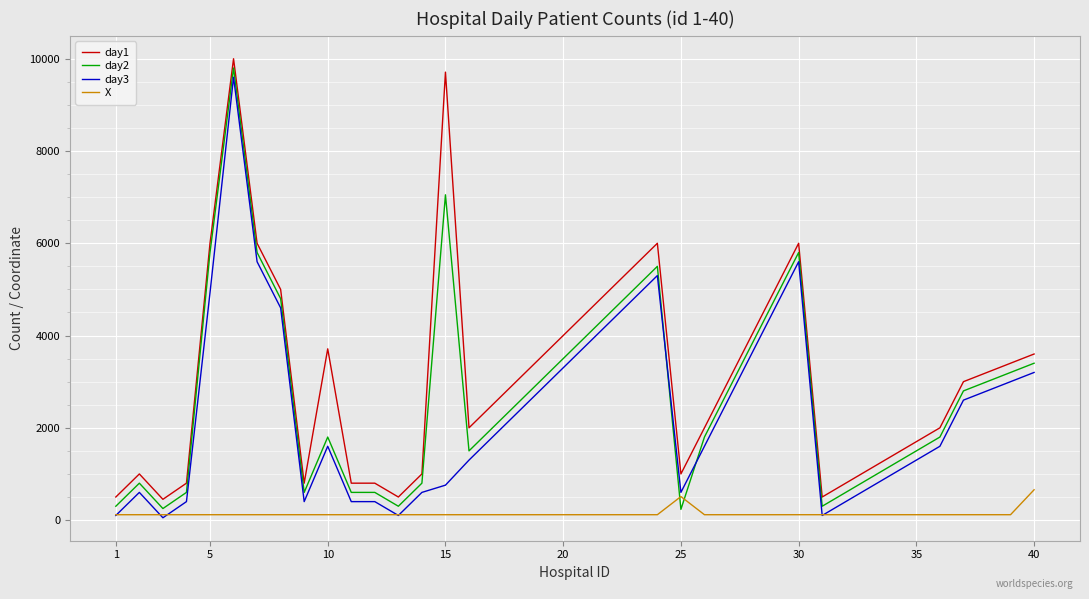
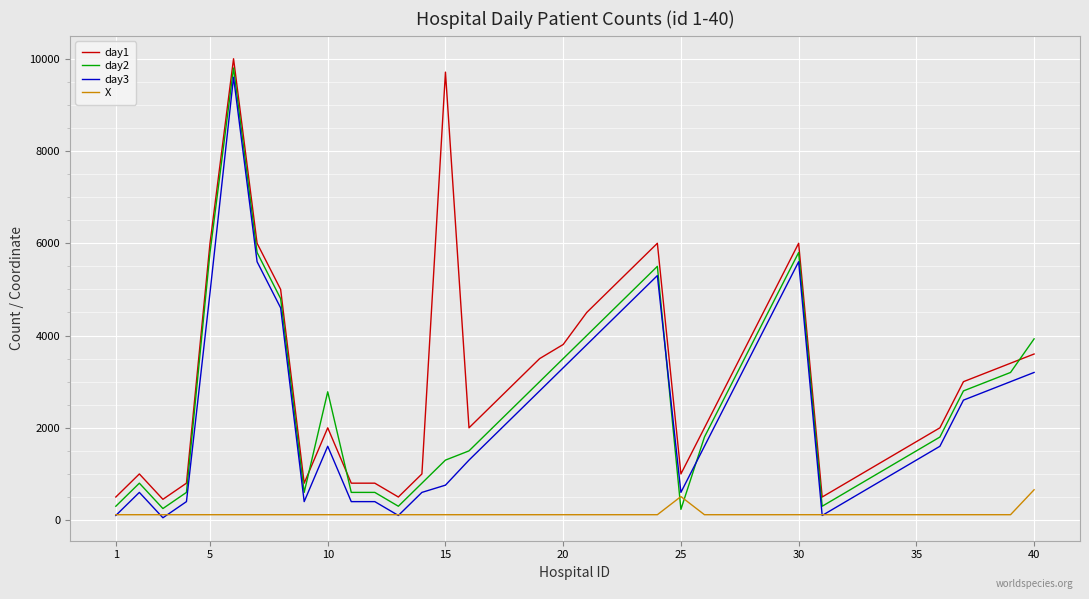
day1, 10: 3700 -> 2000
day2, 10: 1800 -> 2800
day2, 15: 7100 -> 1300
day1, 20: 4000 -> 3800
day2, 40: 3400 -> 3900
